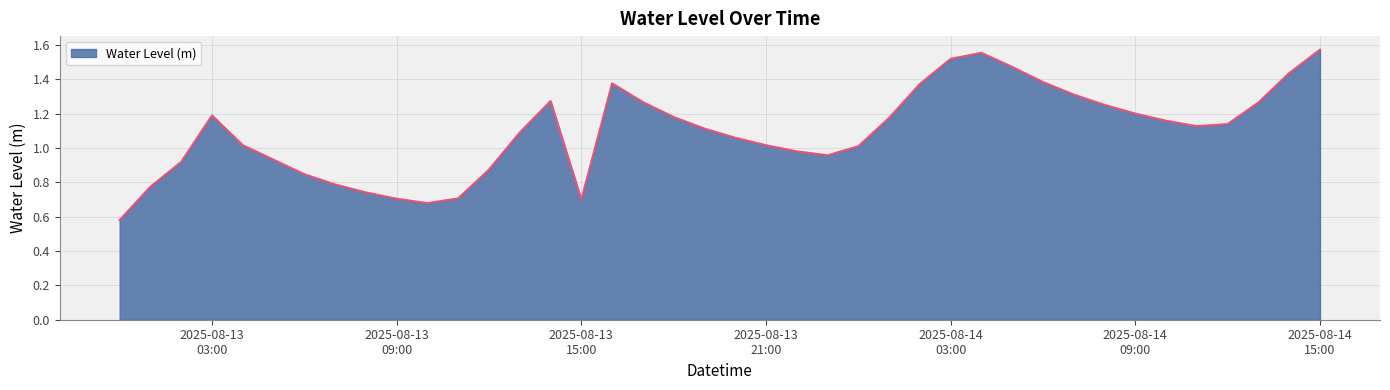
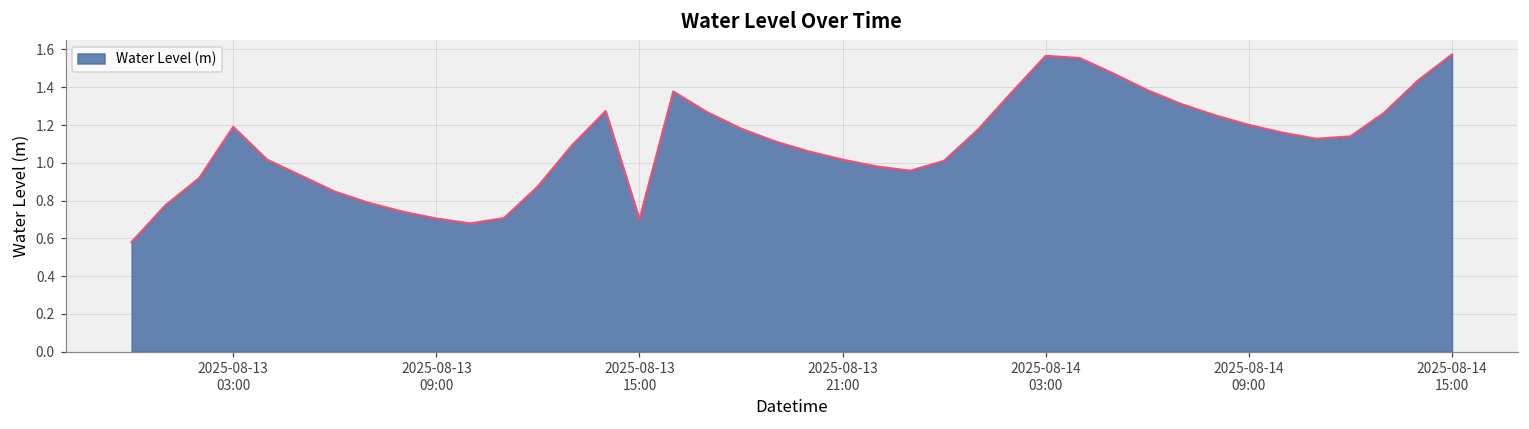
2025-08-14 03:00: 1.52 -> 1.57
